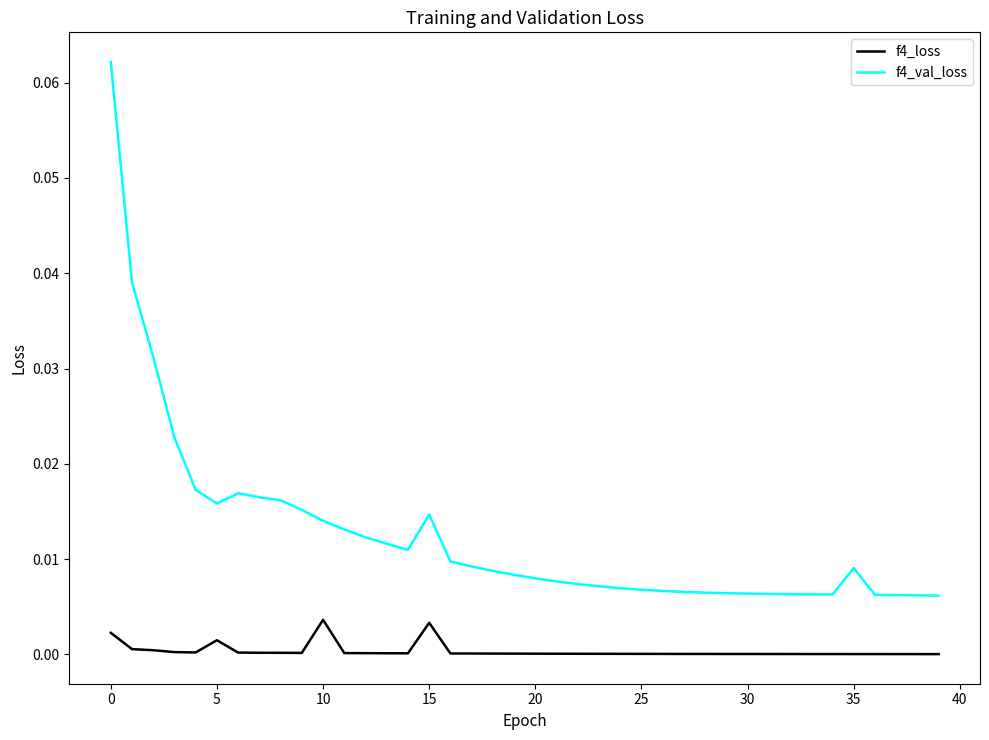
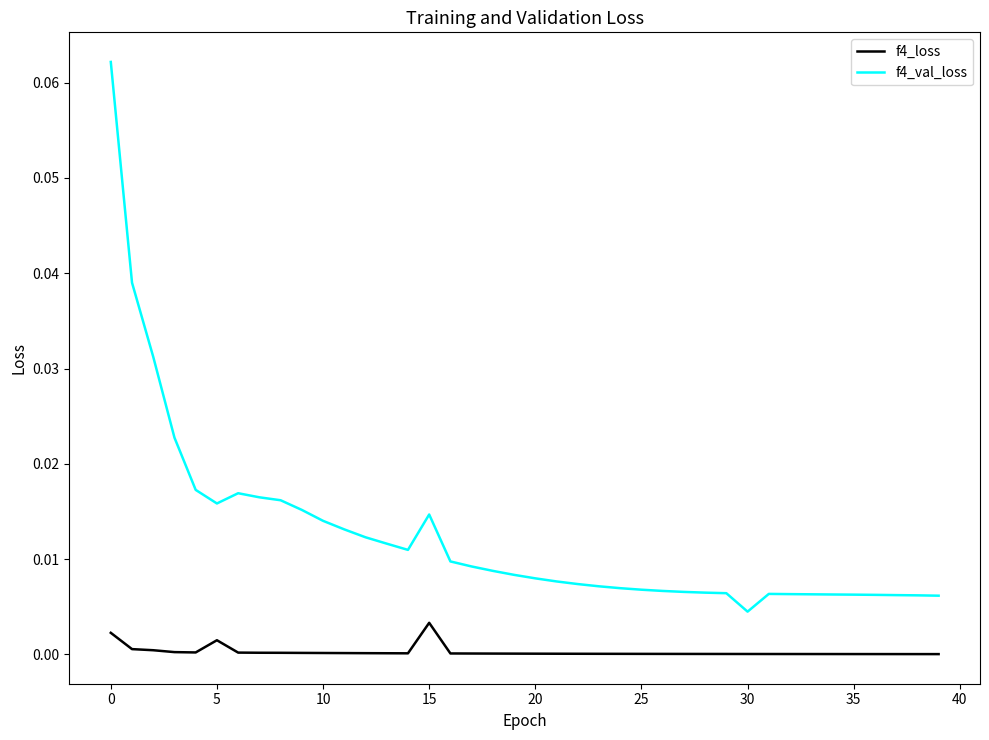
f4_loss, 10: 0.004 -> 0.000
f4_val_loss, 30: 0.006 -> 0.004
f4_val_loss, 35: 0.009 -> 0.006
